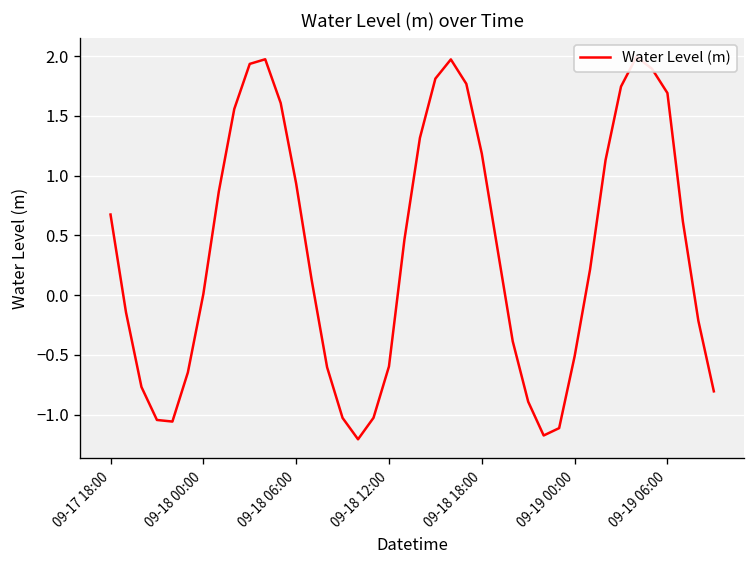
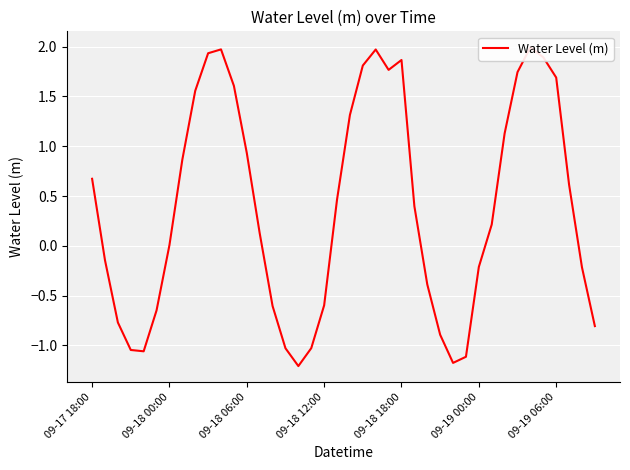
09-18 18:00: 1.2 -> 1.9
09-19 00:00: -0.5 -> -0.2
